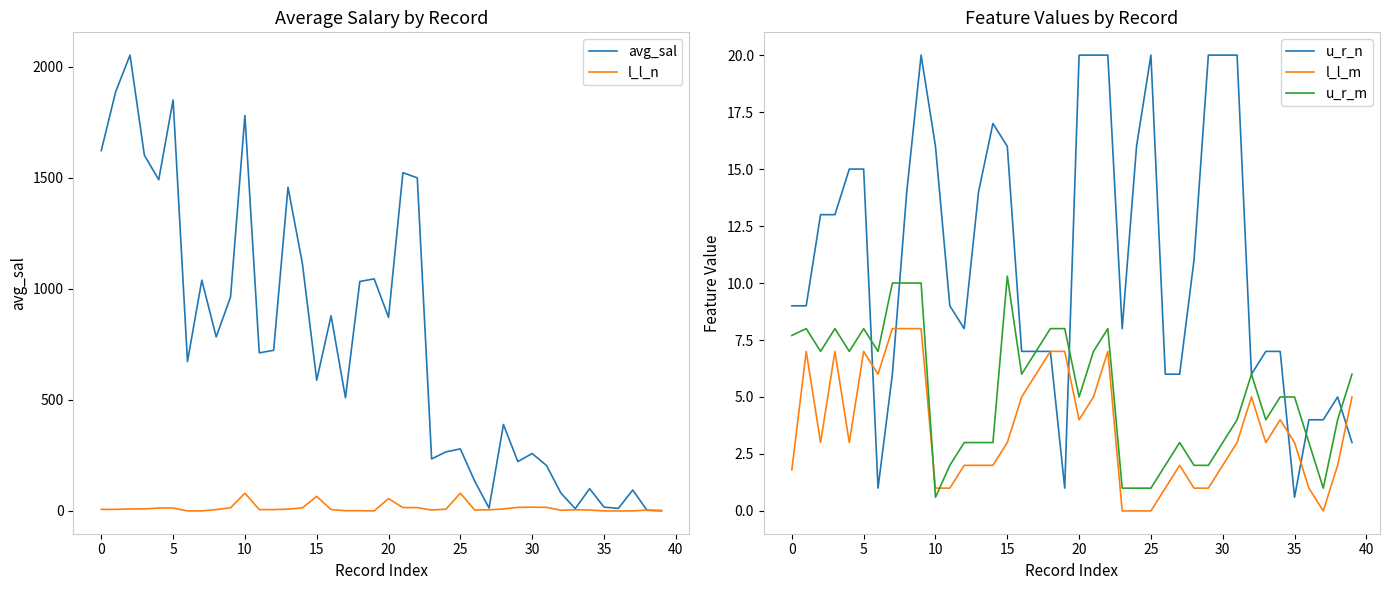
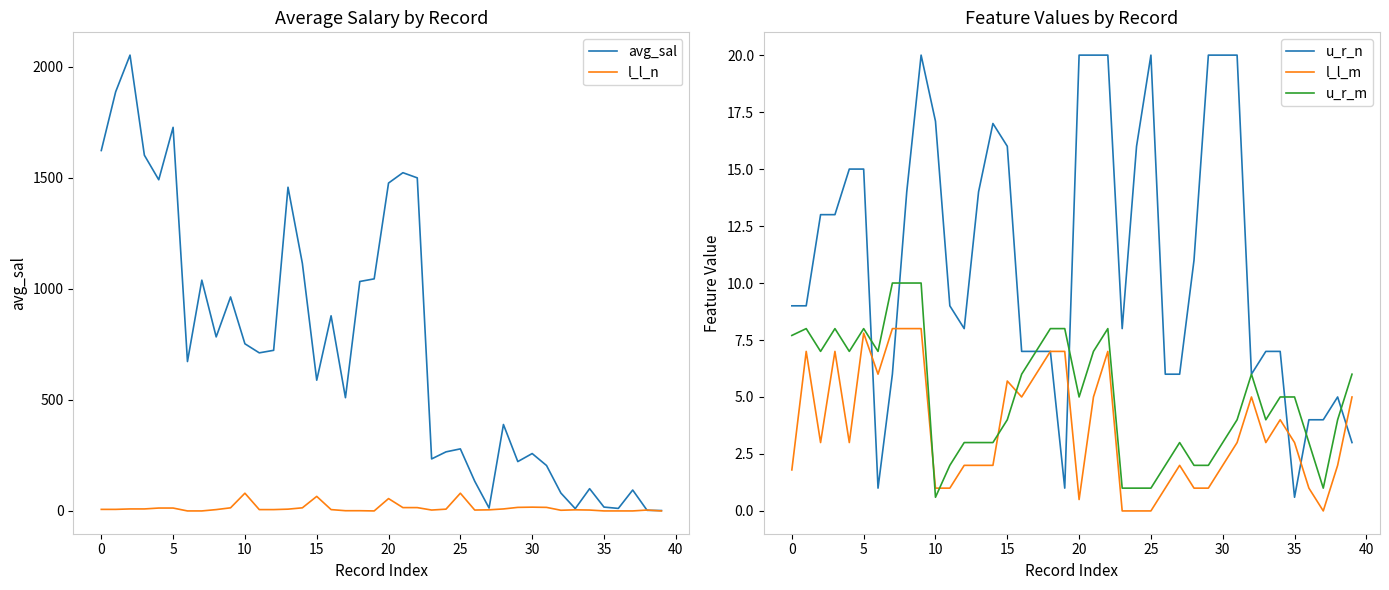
Average Salary by Record, avg_sal, 5: 1850 -> 1730
Average Salary by Record, avg_sal, 10: 1780 -> 750
Average Salary by Record, avg_sal, 20: 870 -> 1480
Feature Values by Record, l_l_m, 5: 7.0 -> 7.8
Feature Values by Record, u_r_n, 10: 16.0 -> 17.1
Feature Values by Record, l_l_m, 15: 3.0 -> 5.7
Feature Values by Record, u_r_m, 15: 10.3 -> 4.0
Feature Values by Record, l_l_m, 20: 4.0 -> 0.5
